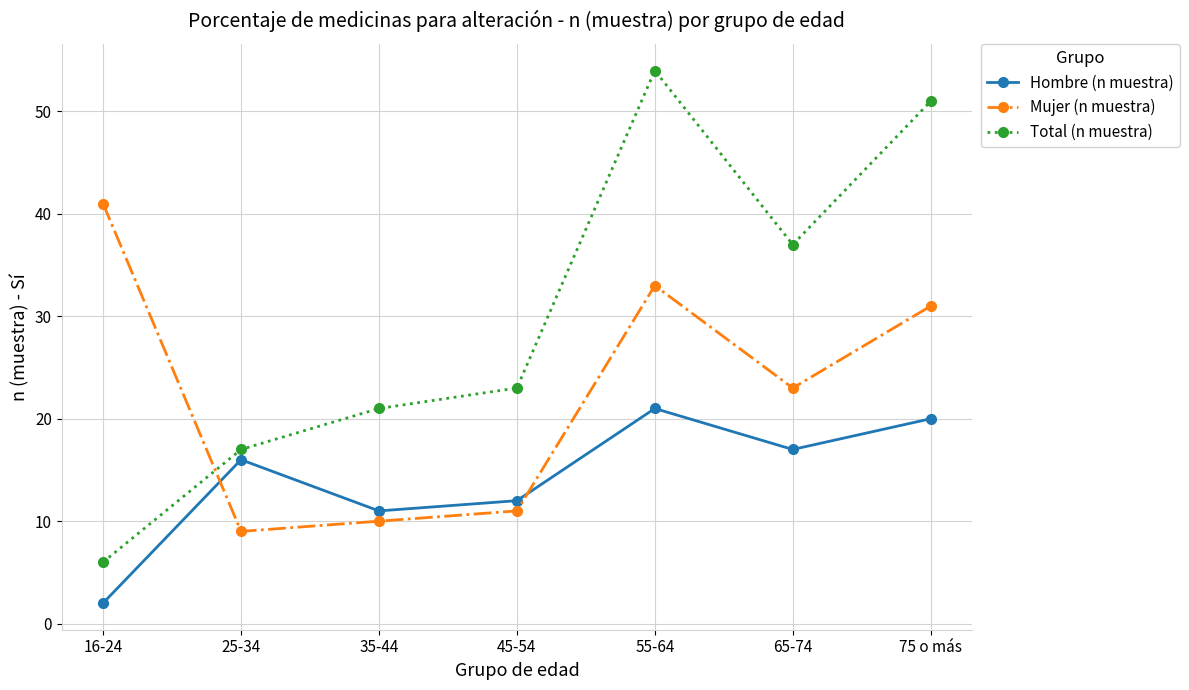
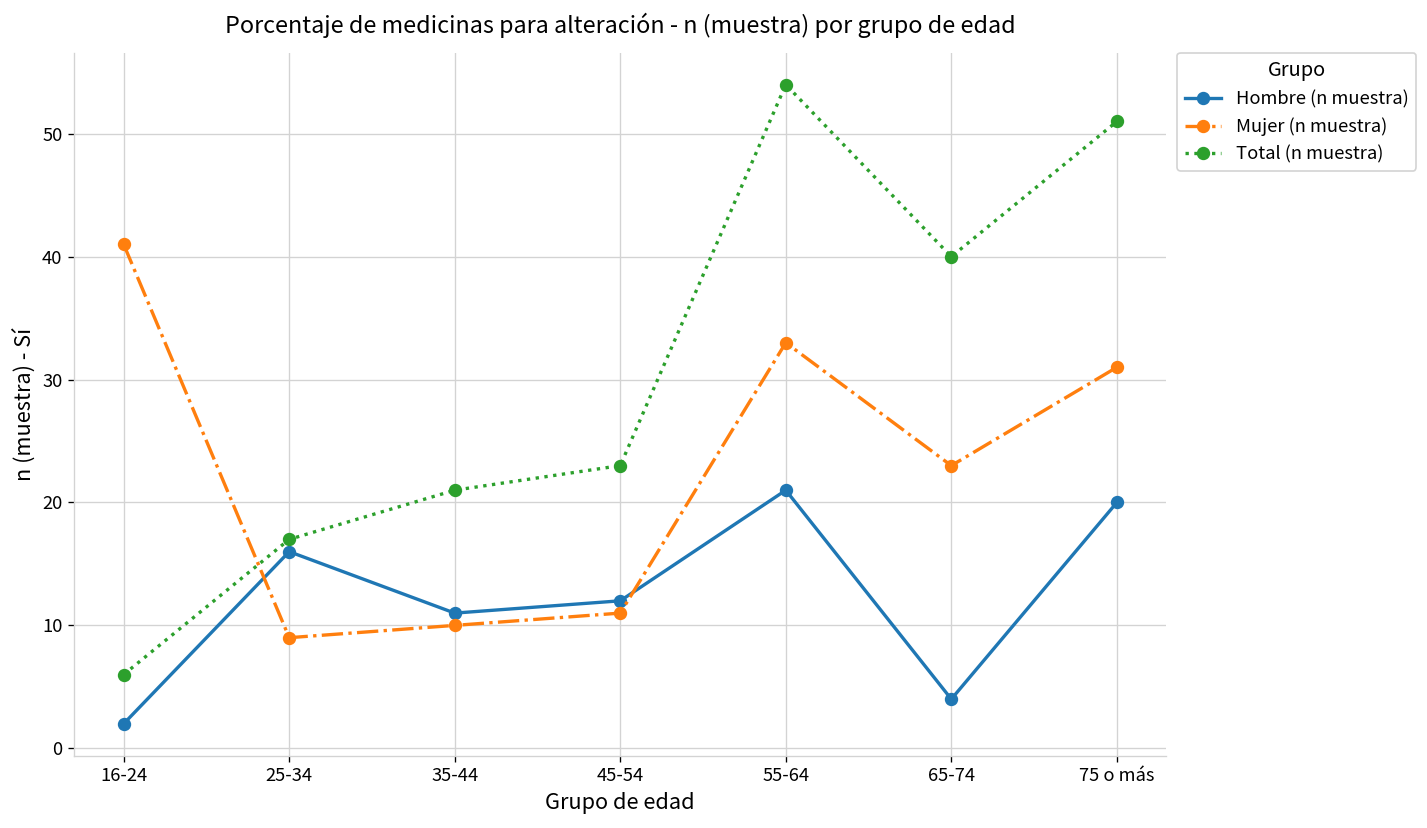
Hombre (n muestra), 65-74: 17 -> 4
Total (n muestra), 65-74: 37 -> 40
